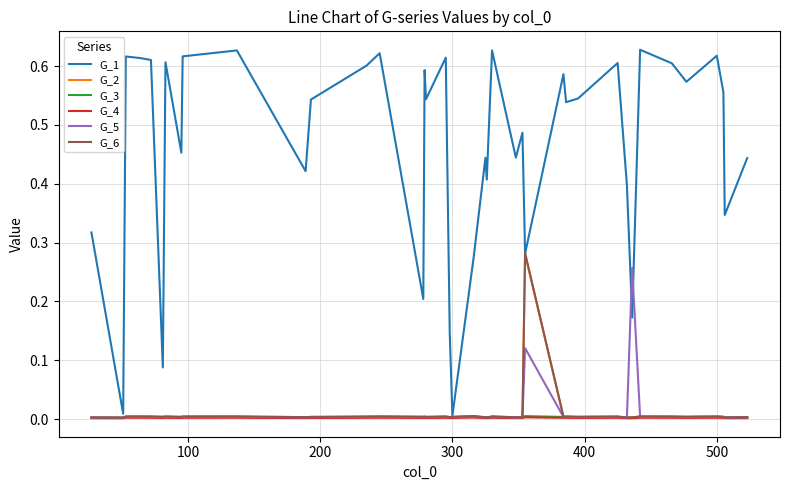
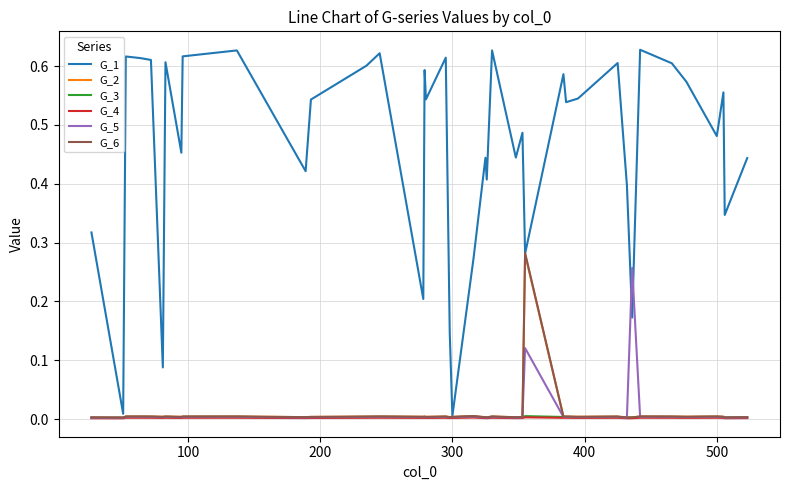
G_1, 500: 0.62 -> 0.48
